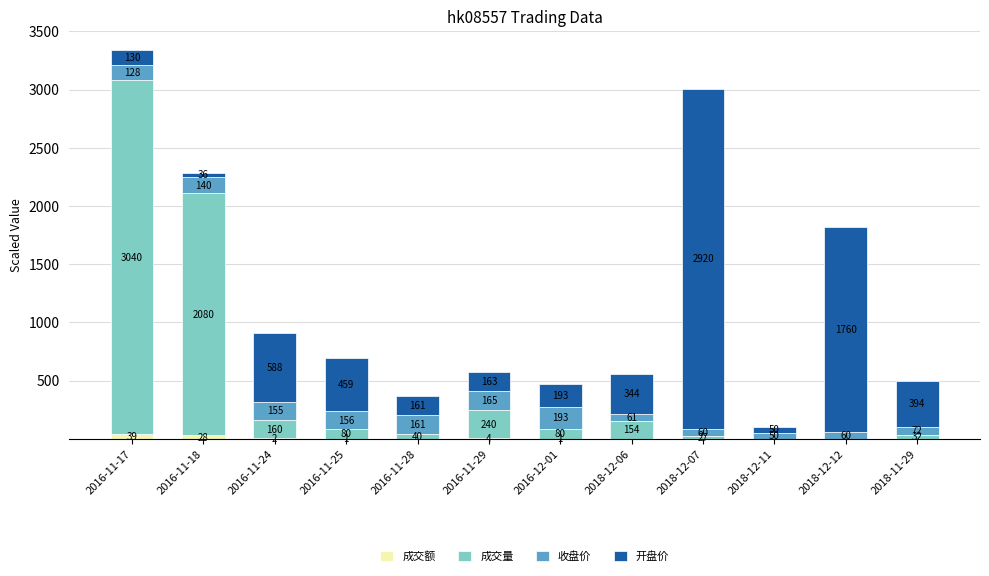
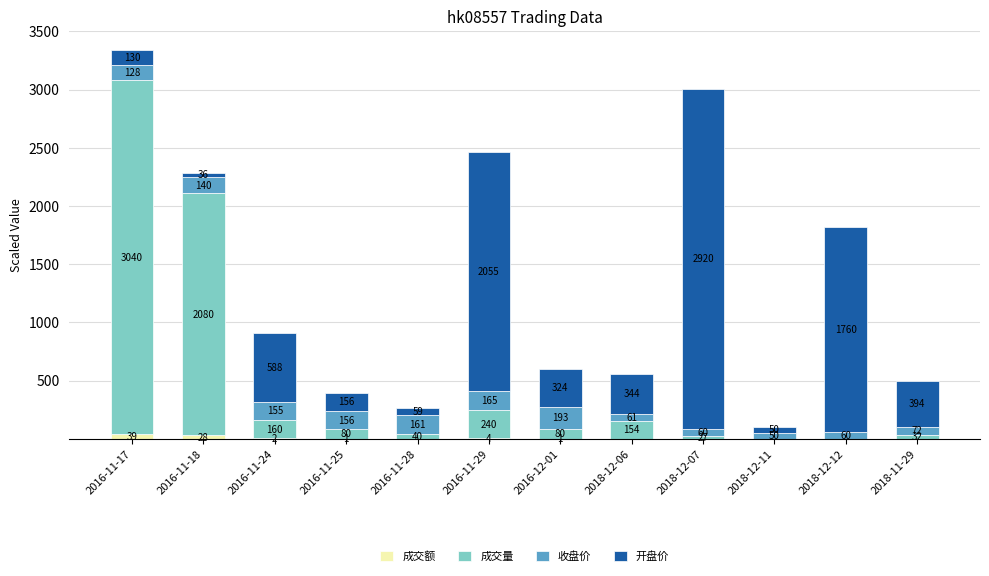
开盘价, 2016-11-25: 459 -> 156
开盘价, 2016-11-28: 161 -> 59
开盘价, 2016-11-29: 163 -> 2055
开盘价, 2016-12-01: 193 -> 324
